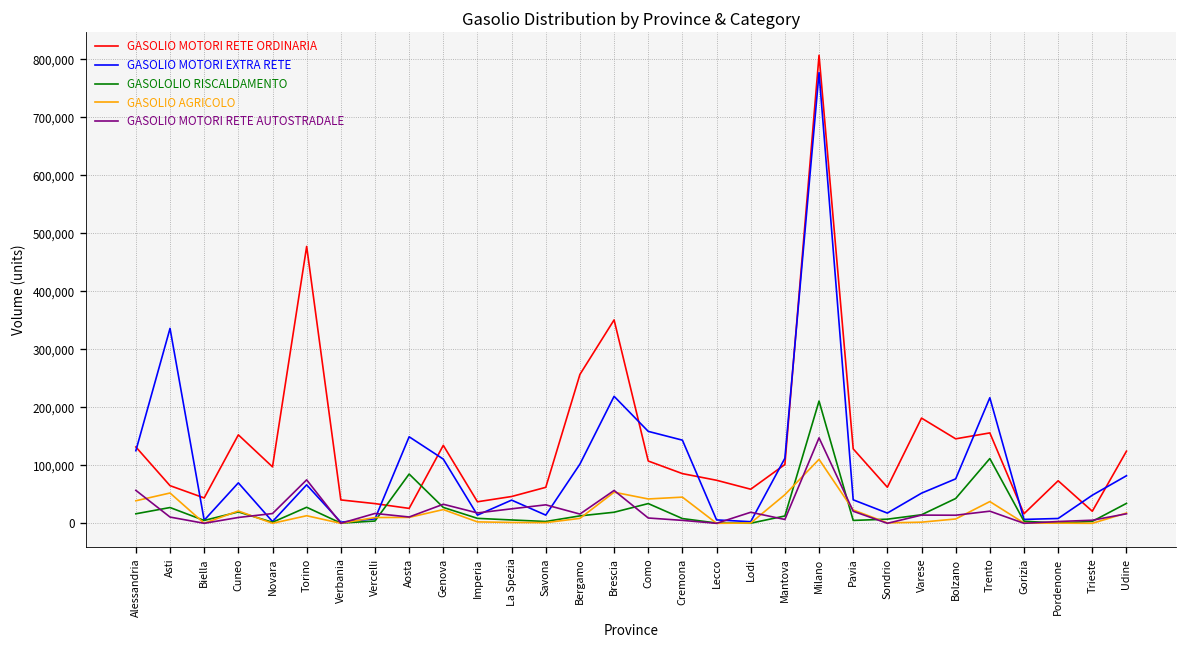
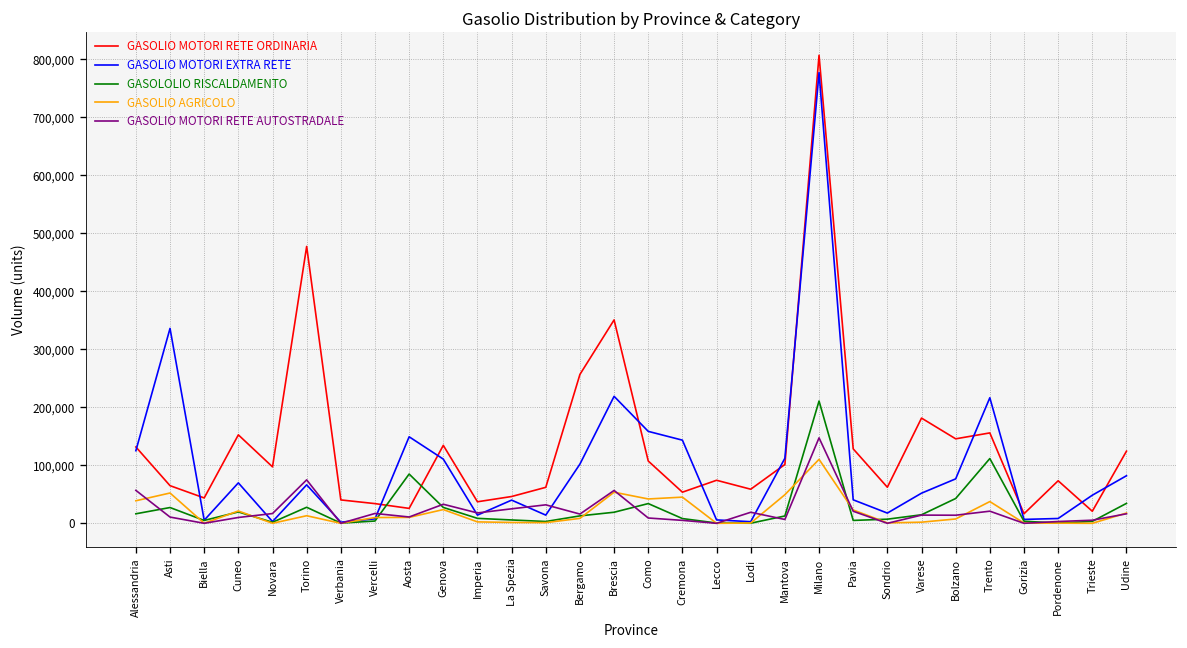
GASOLIO MOTORI RETE ORDINARIA, Cremona: 90,000 -> 50,000
